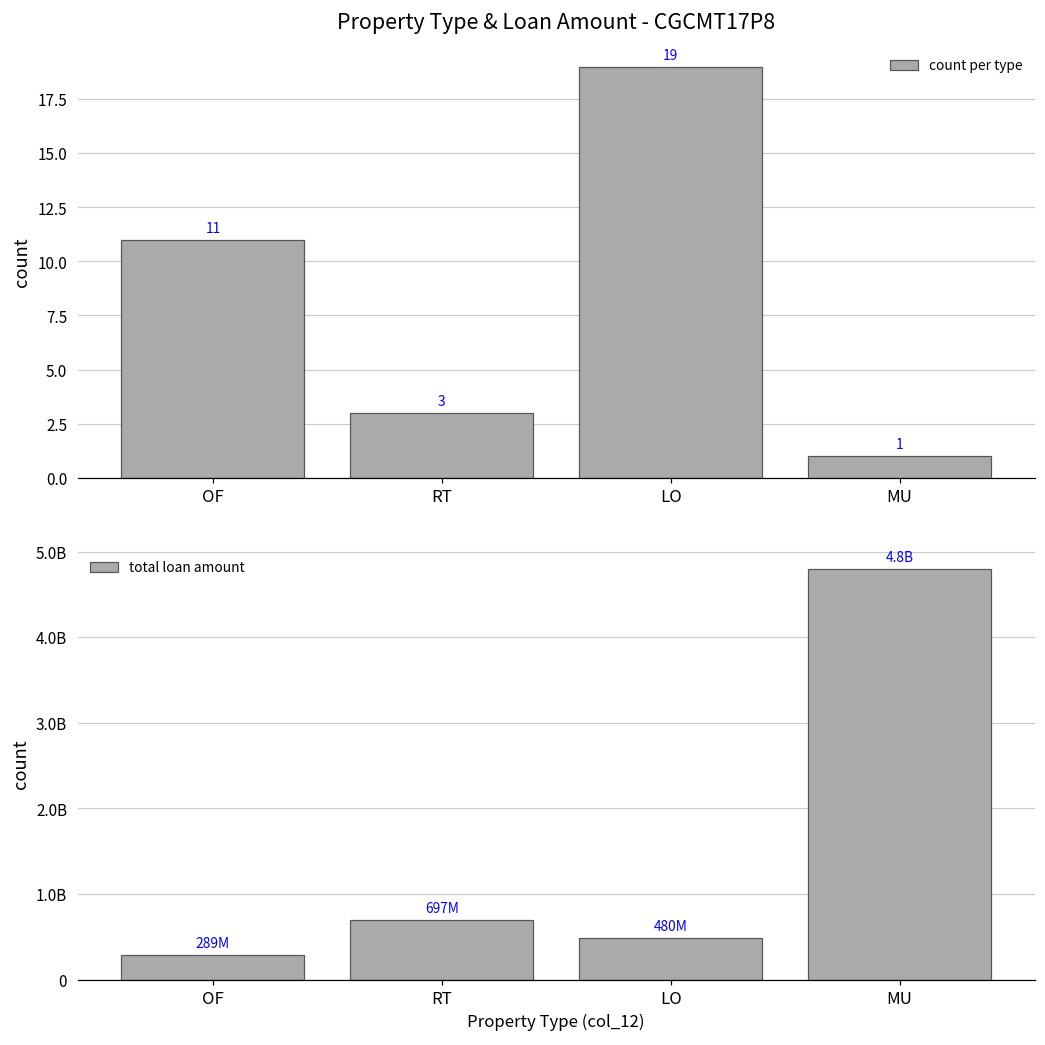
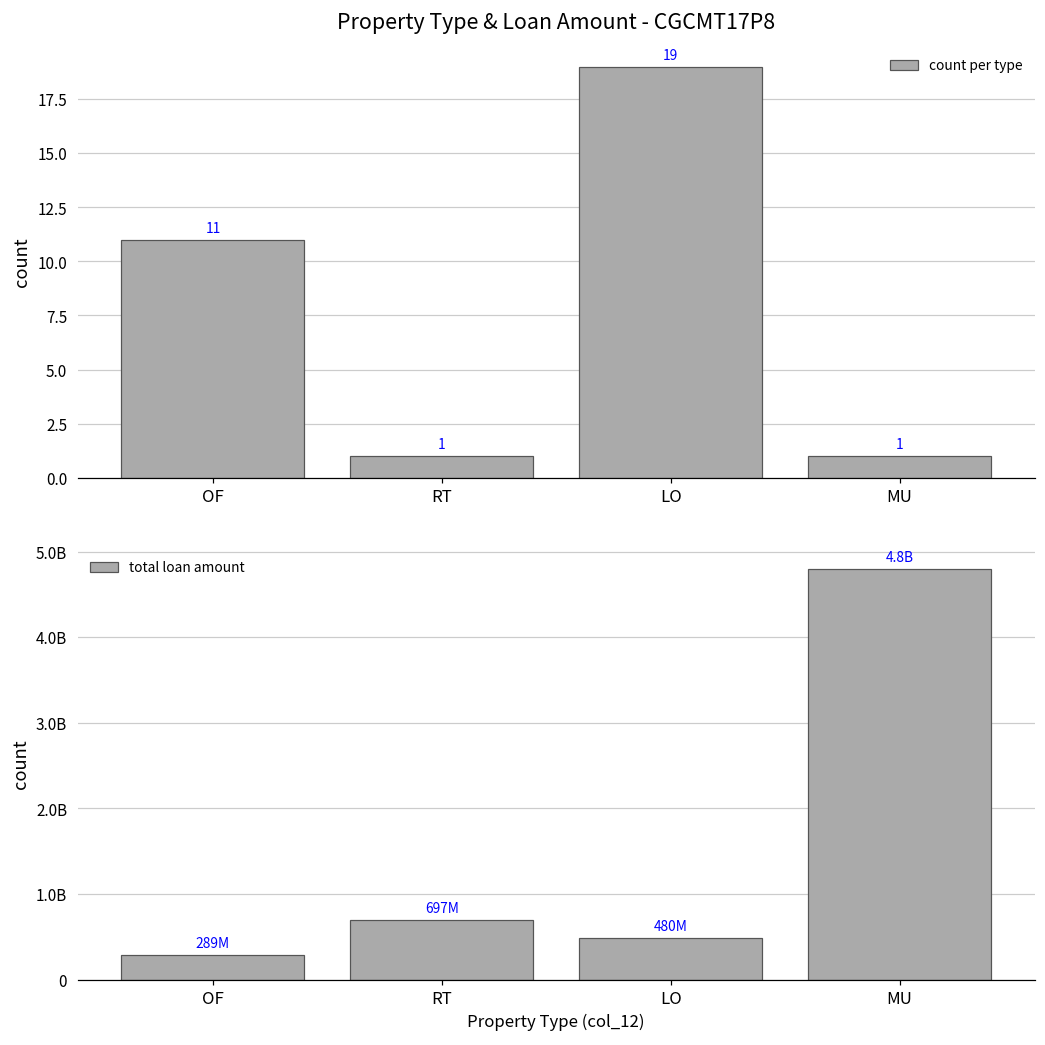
Property Type & Loan Amount - CGCMT17P8, RT: 3 -> 1
